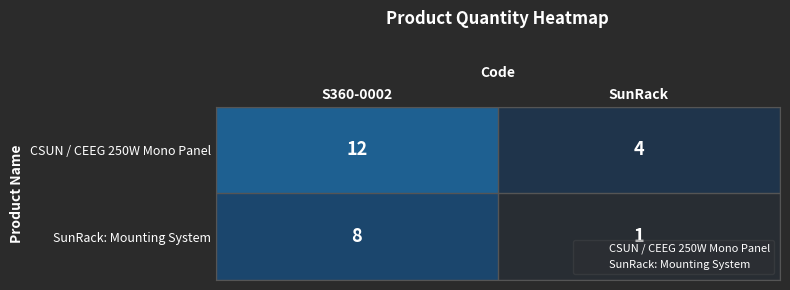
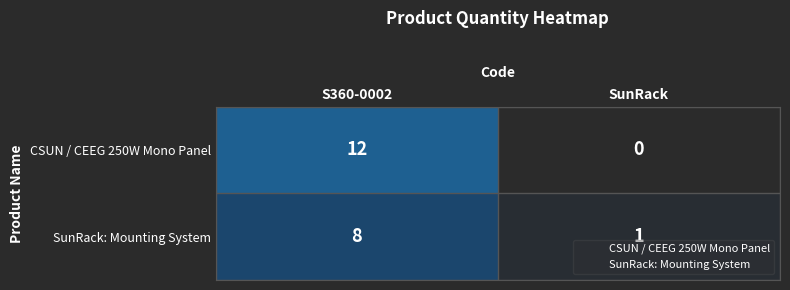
CSUN / CEEG 250W Mono Panel, SunRack: 4 -> 0
